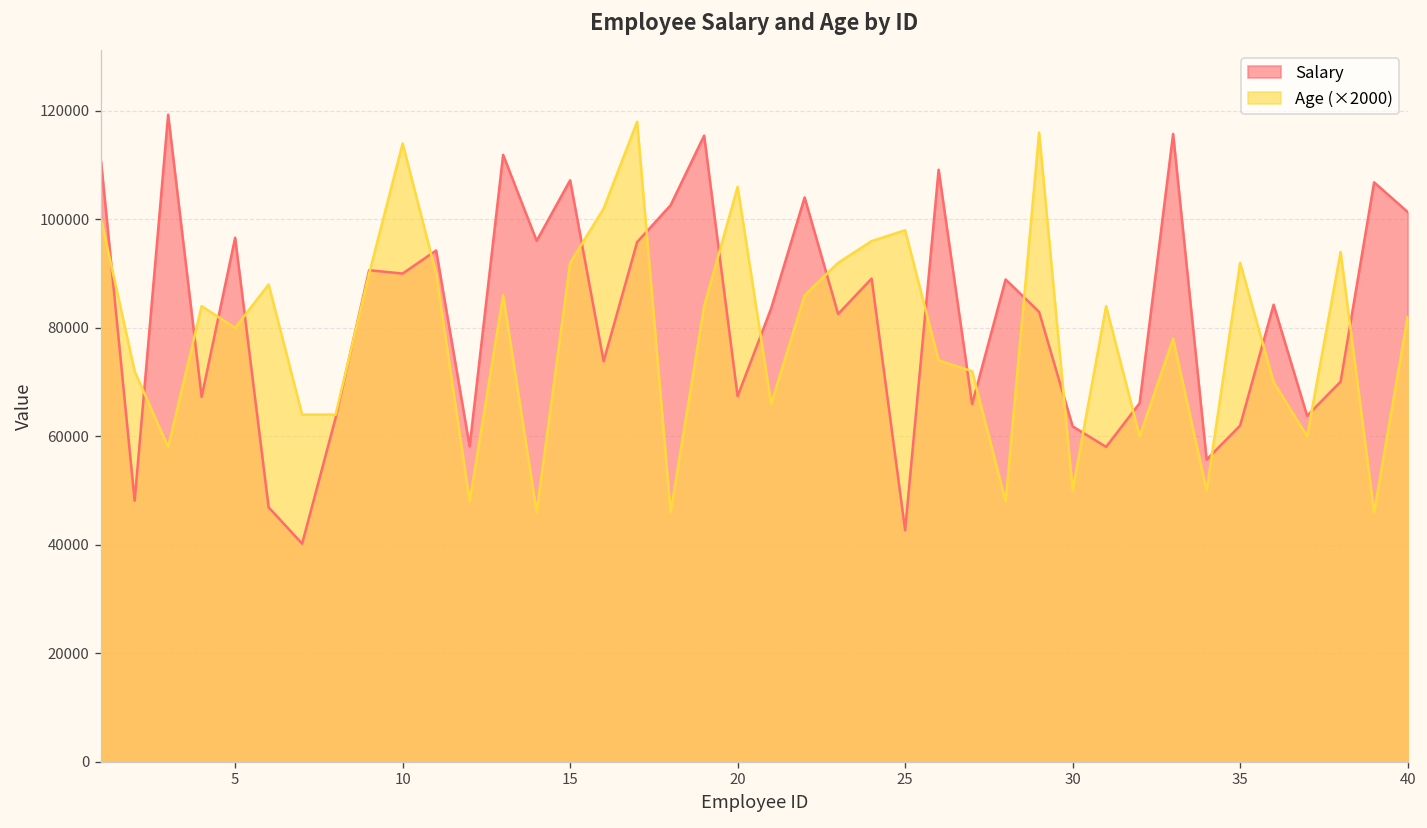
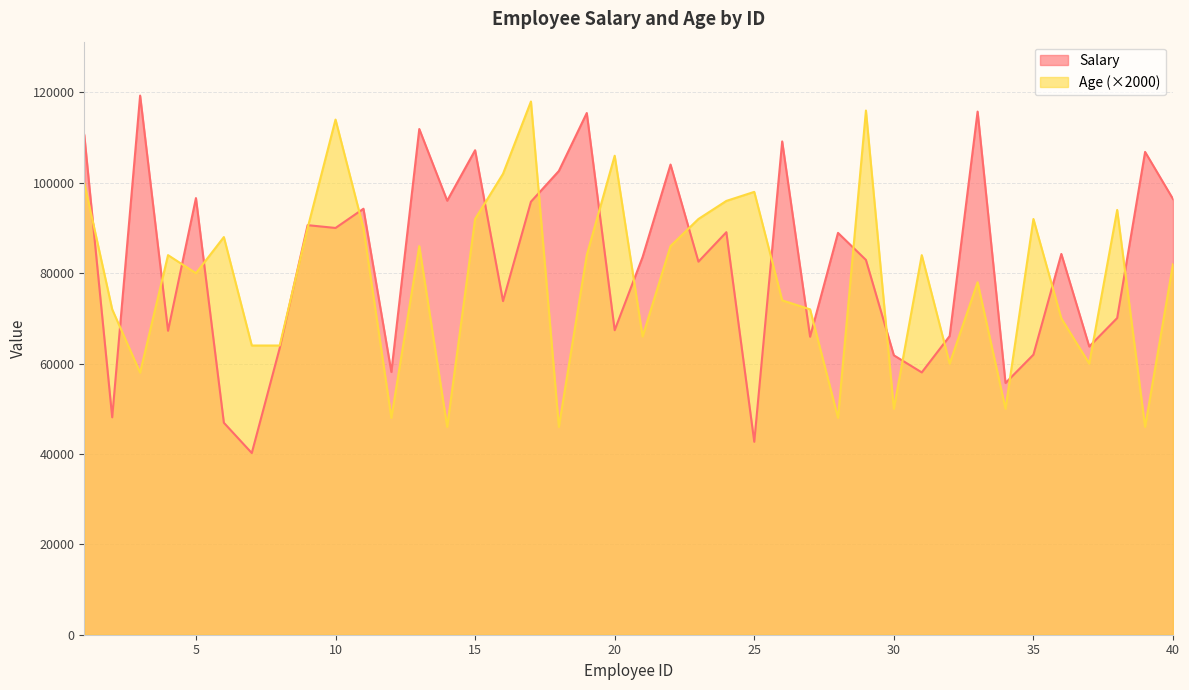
Salary, 40: 101000 -> 96000
